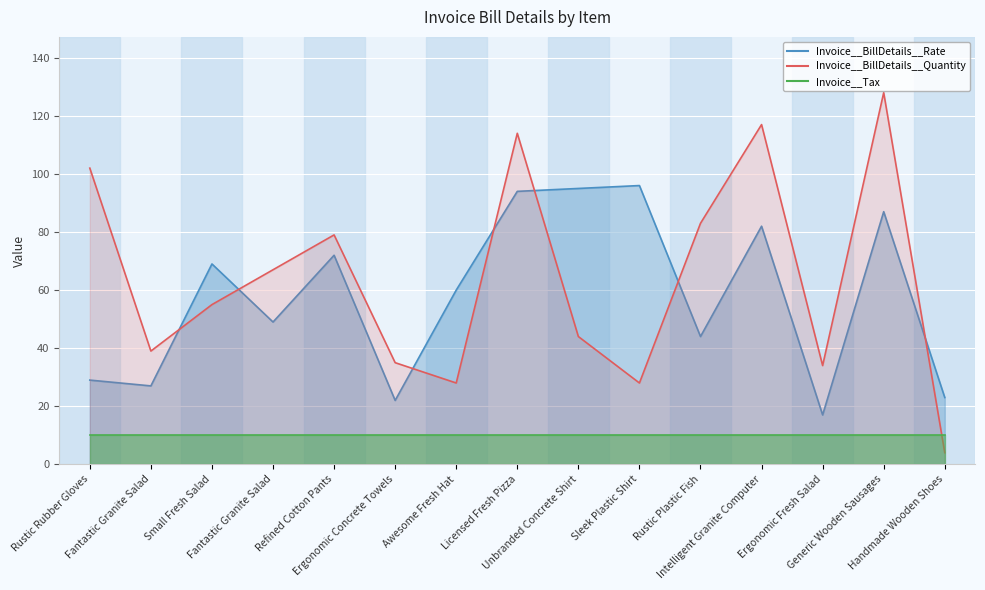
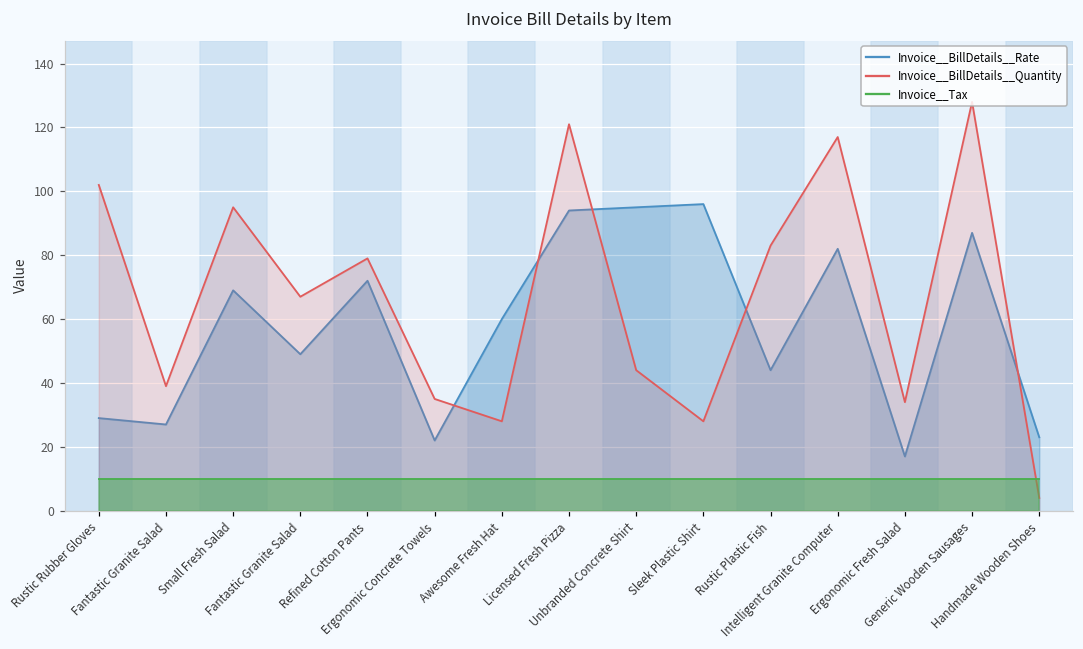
Invoice__BillDetails__Quantity, Small Fresh Salad: 55 -> 95
Invoice__BillDetails__Quantity, Licensed Fresh Pizza: 114 -> 121
